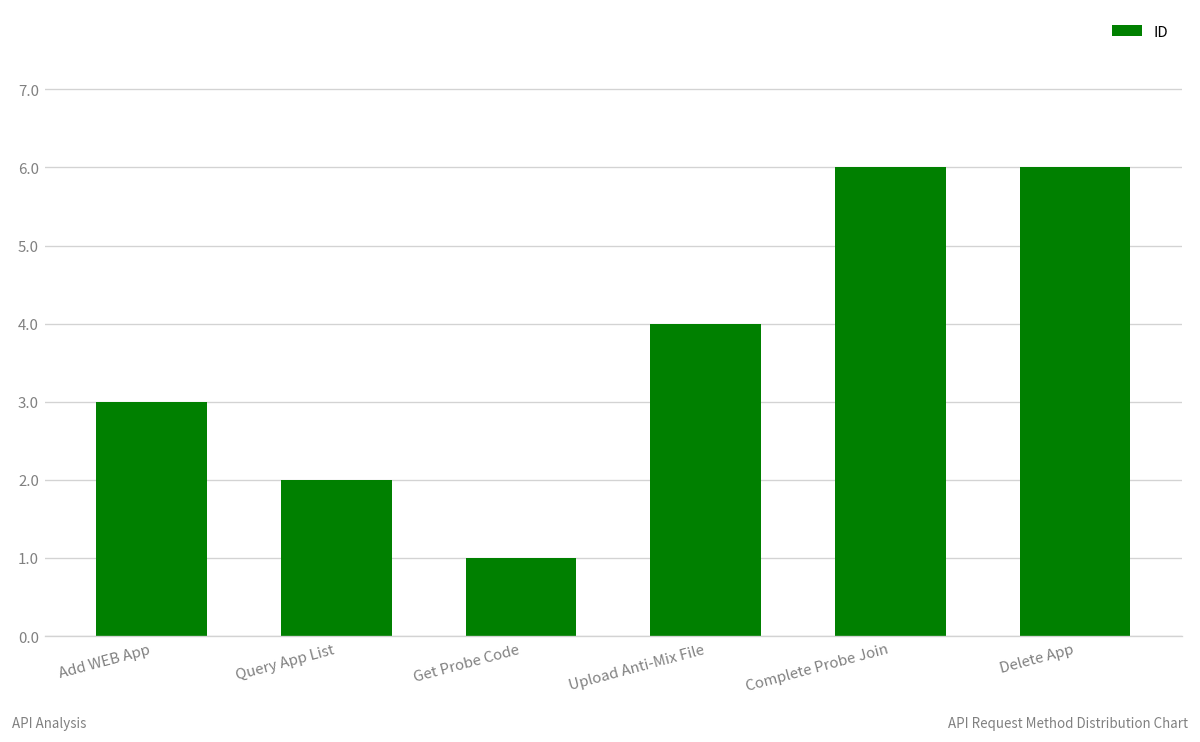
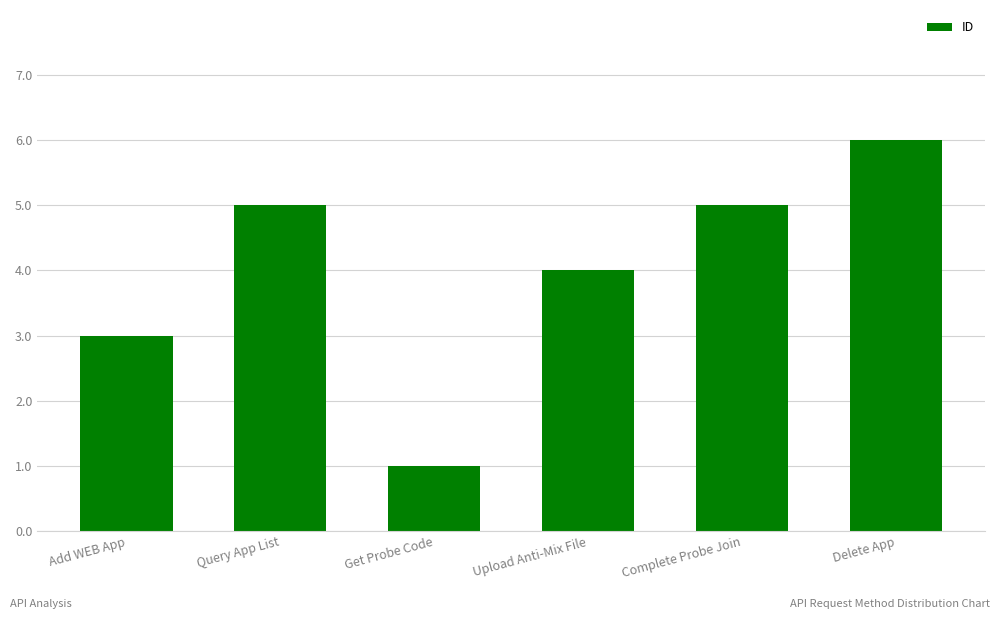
Query App List: 2 -> 5
Complete Probe Join: 6 -> 5
